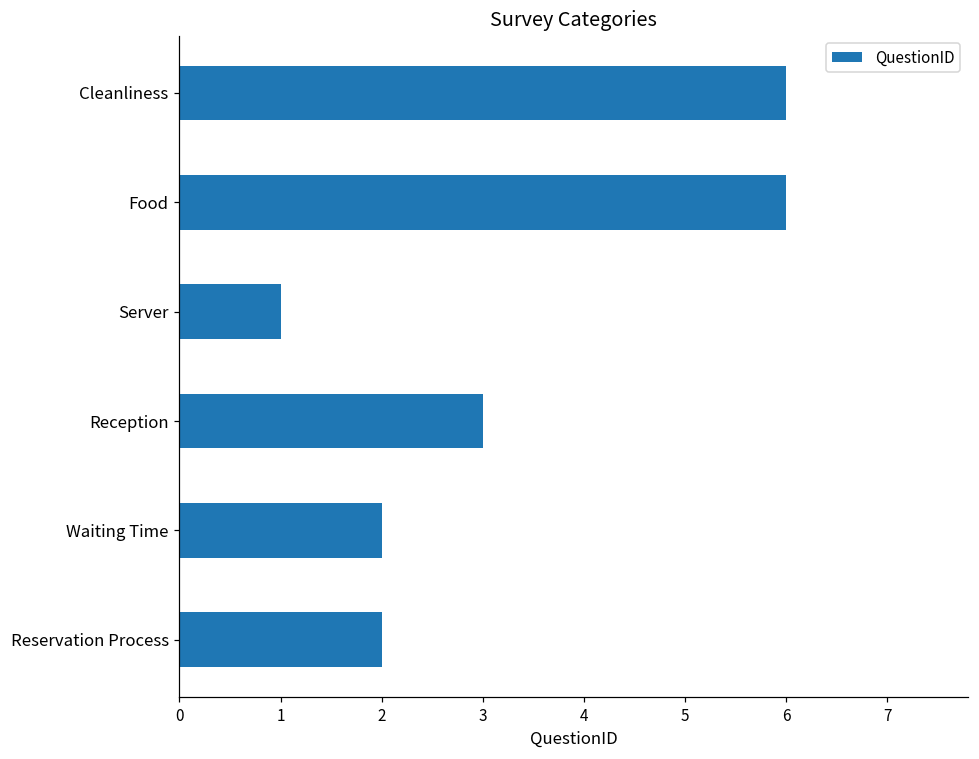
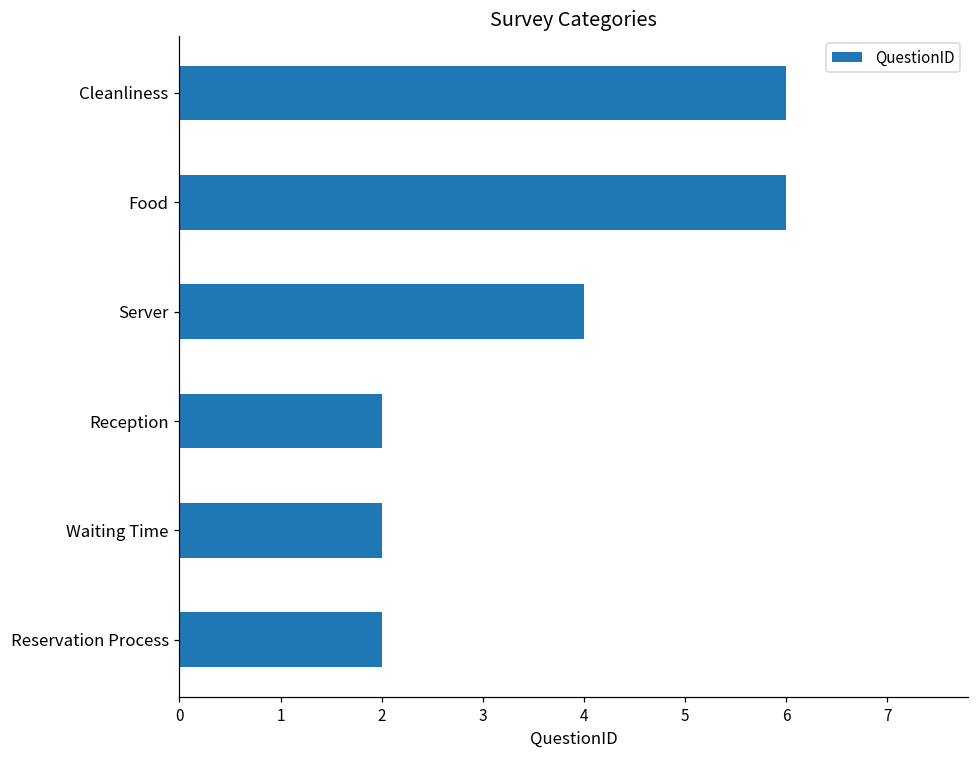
Server: 1 -> 4
Reception: 3 -> 2
